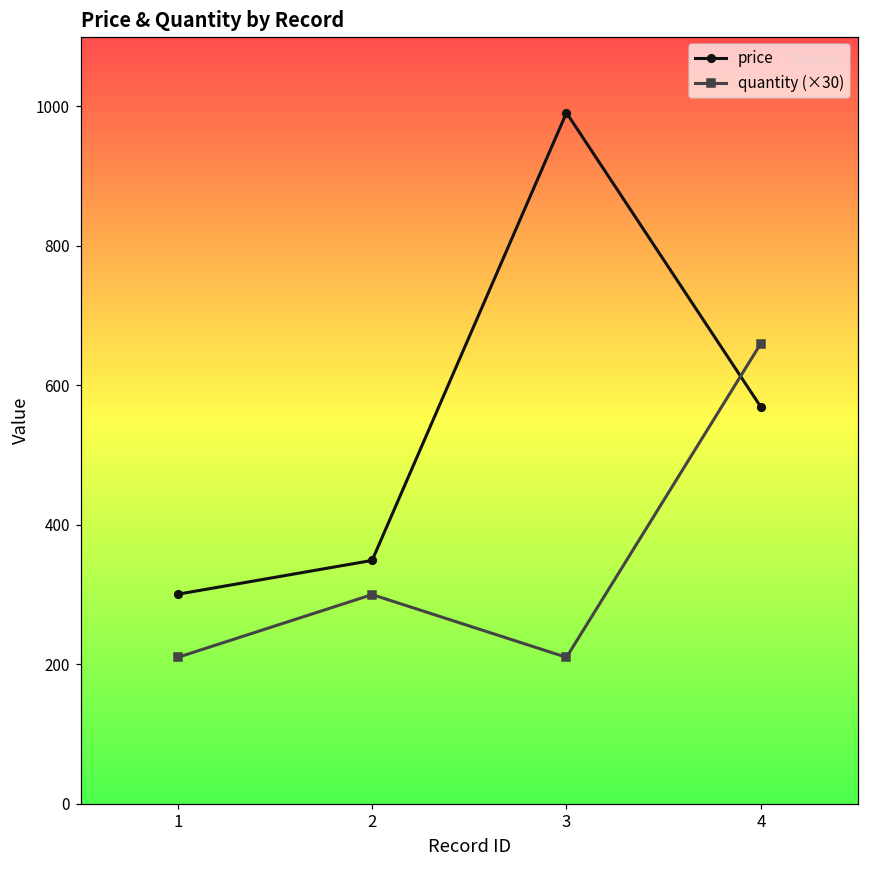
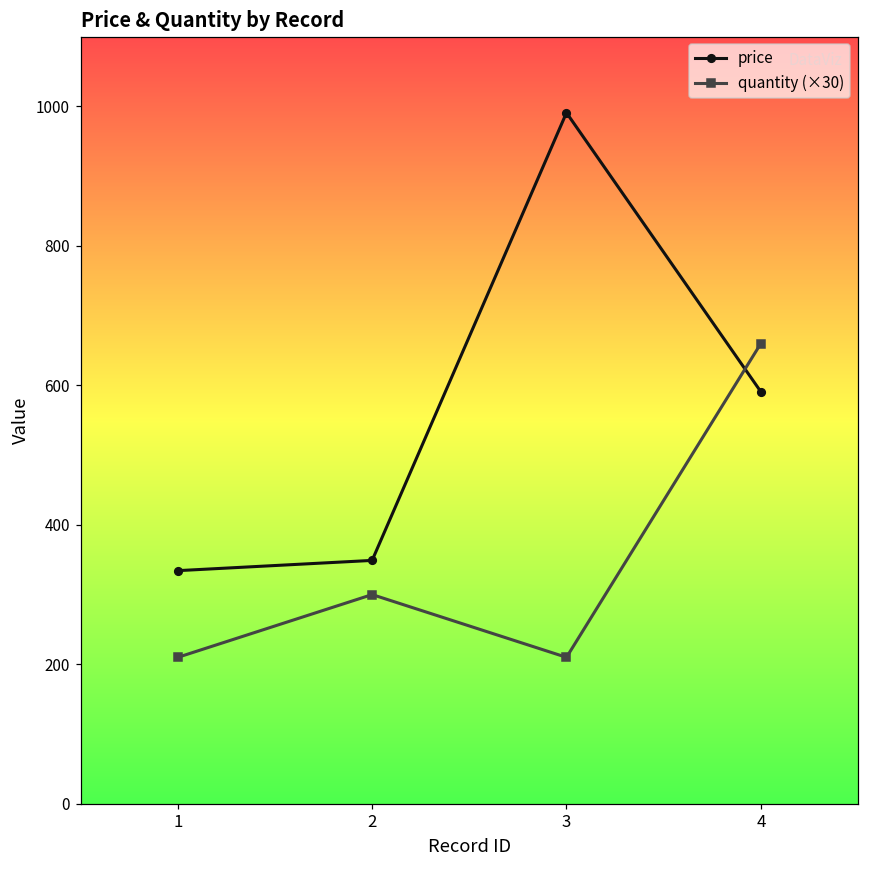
price, 1: 300 -> 330
price, 4: 570 -> 590
